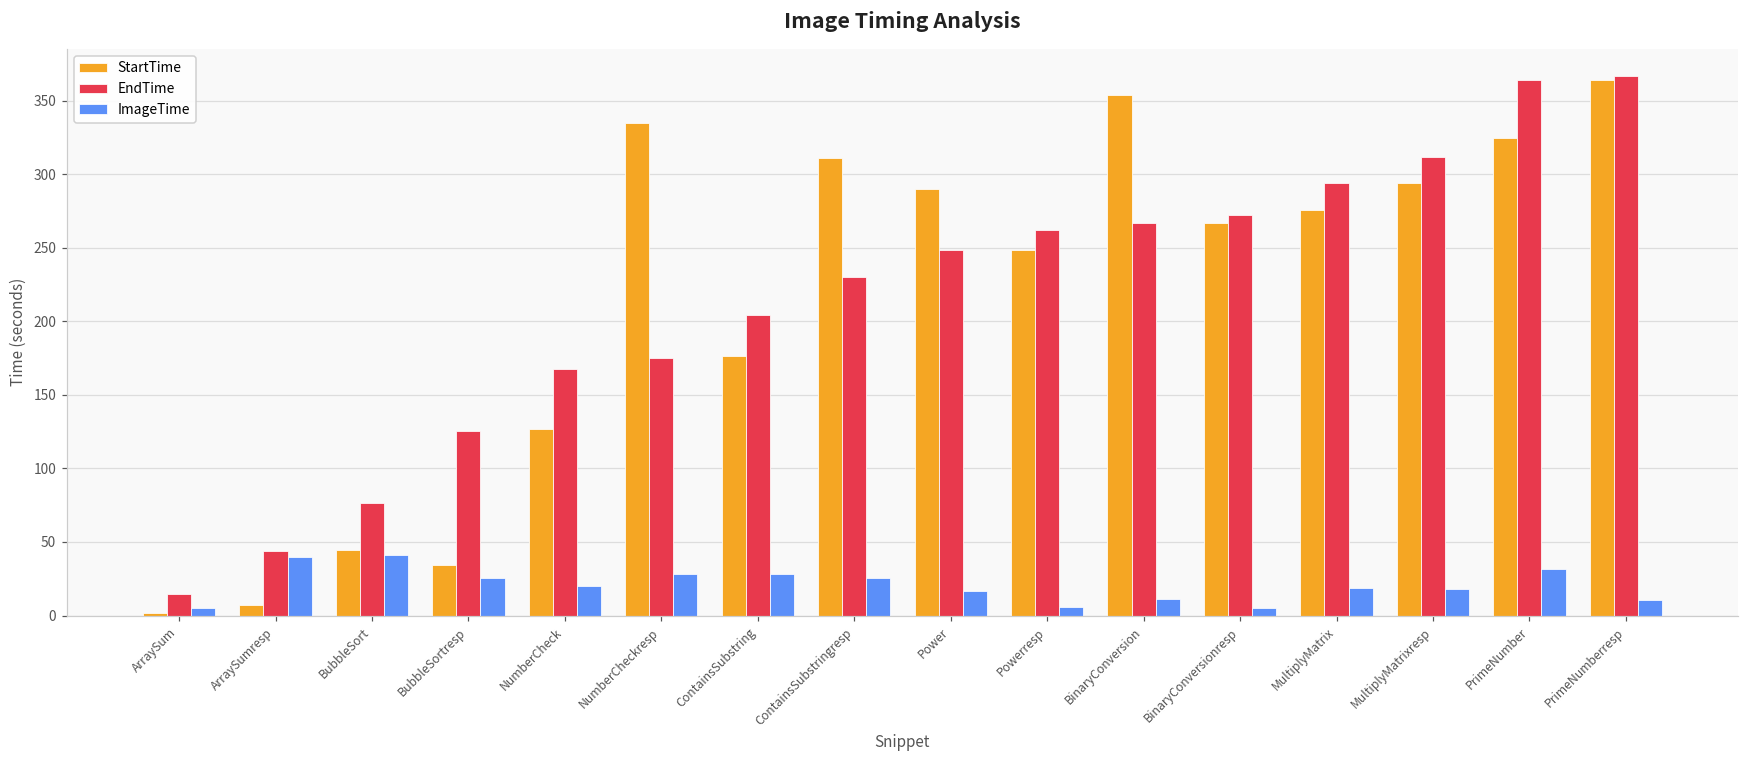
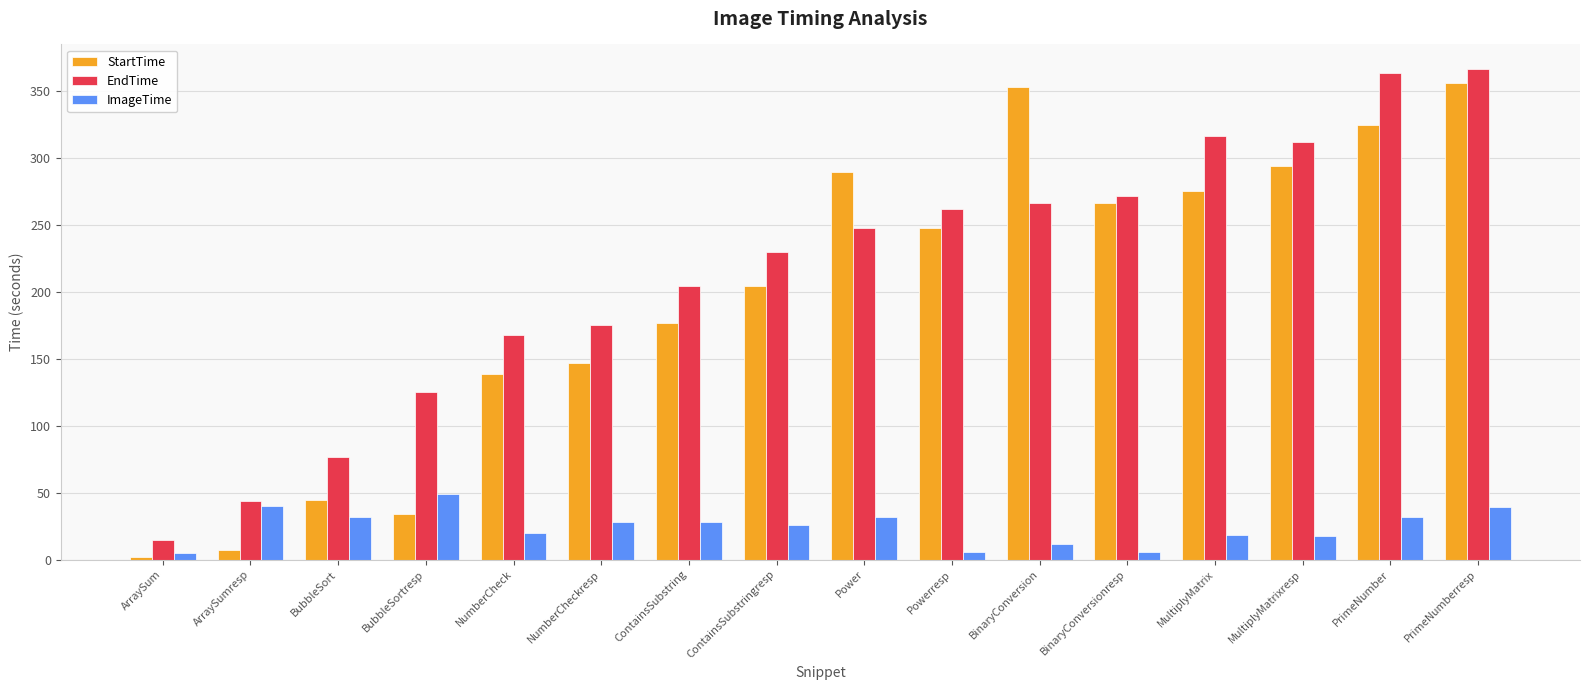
ImageTime, BubbleSort: 41 -> 32
ImageTime, BubbleSortresp: 26 -> 49
StartTime, NumberCheck: 127 -> 139
StartTime, NumberCheckresp: 335 -> 147
StartTime, ContainsSubstringresp: 311 -> 204
ImageTime, Power: 17 -> 32
EndTime, MultiplyMatrix: 294 -> 317
StartTime, PrimeNumberresp: 364 -> 356
ImageTime, PrimeNumberresp: 10 -> 40
